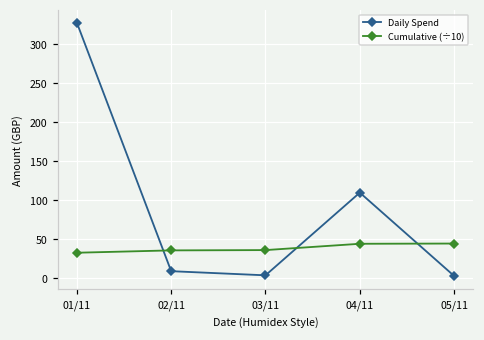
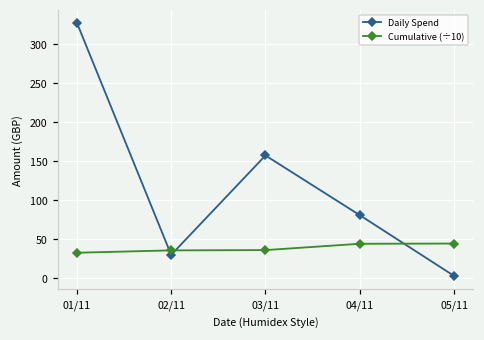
Daily Spend, 02/11: 10 -> 30
Daily Spend, 03/11: 0 -> 160
Daily Spend, 04/11: 110 -> 80
